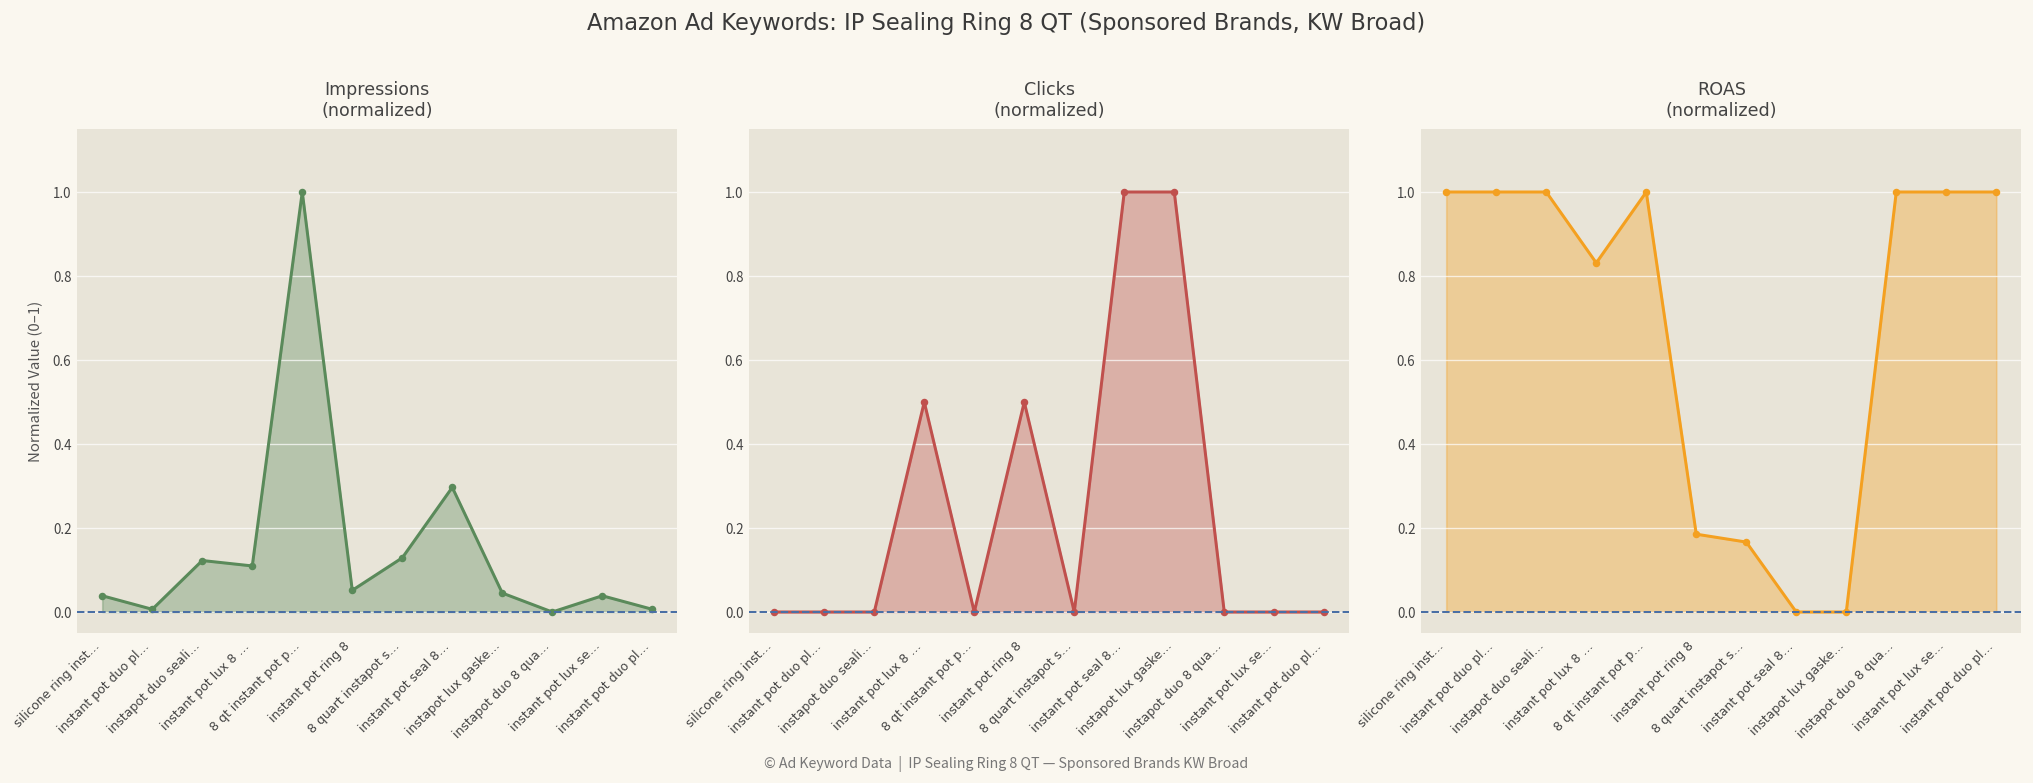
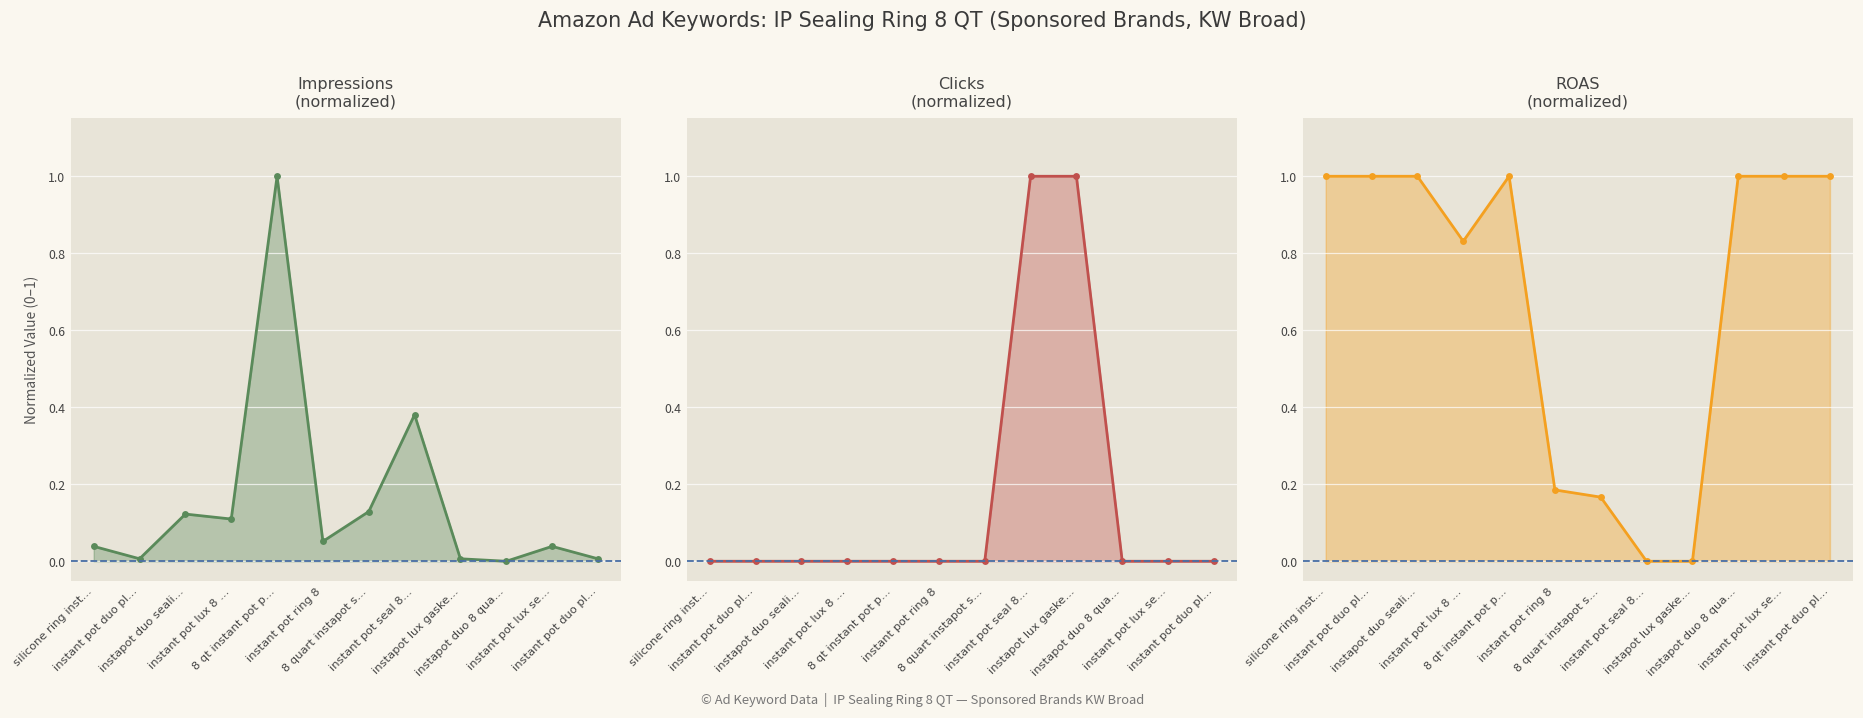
Impressions (normalized), instant pot seal 8…: 0.30 -> 0.38
Impressions (normalized), instapot lux gaske…: 0.05 -> 0.01
Clicks (normalized), instant pot lux 8 …: 0.50 -> 0.00
Clicks (normalized), instant pot ring 8: 0.50 -> 0.00
